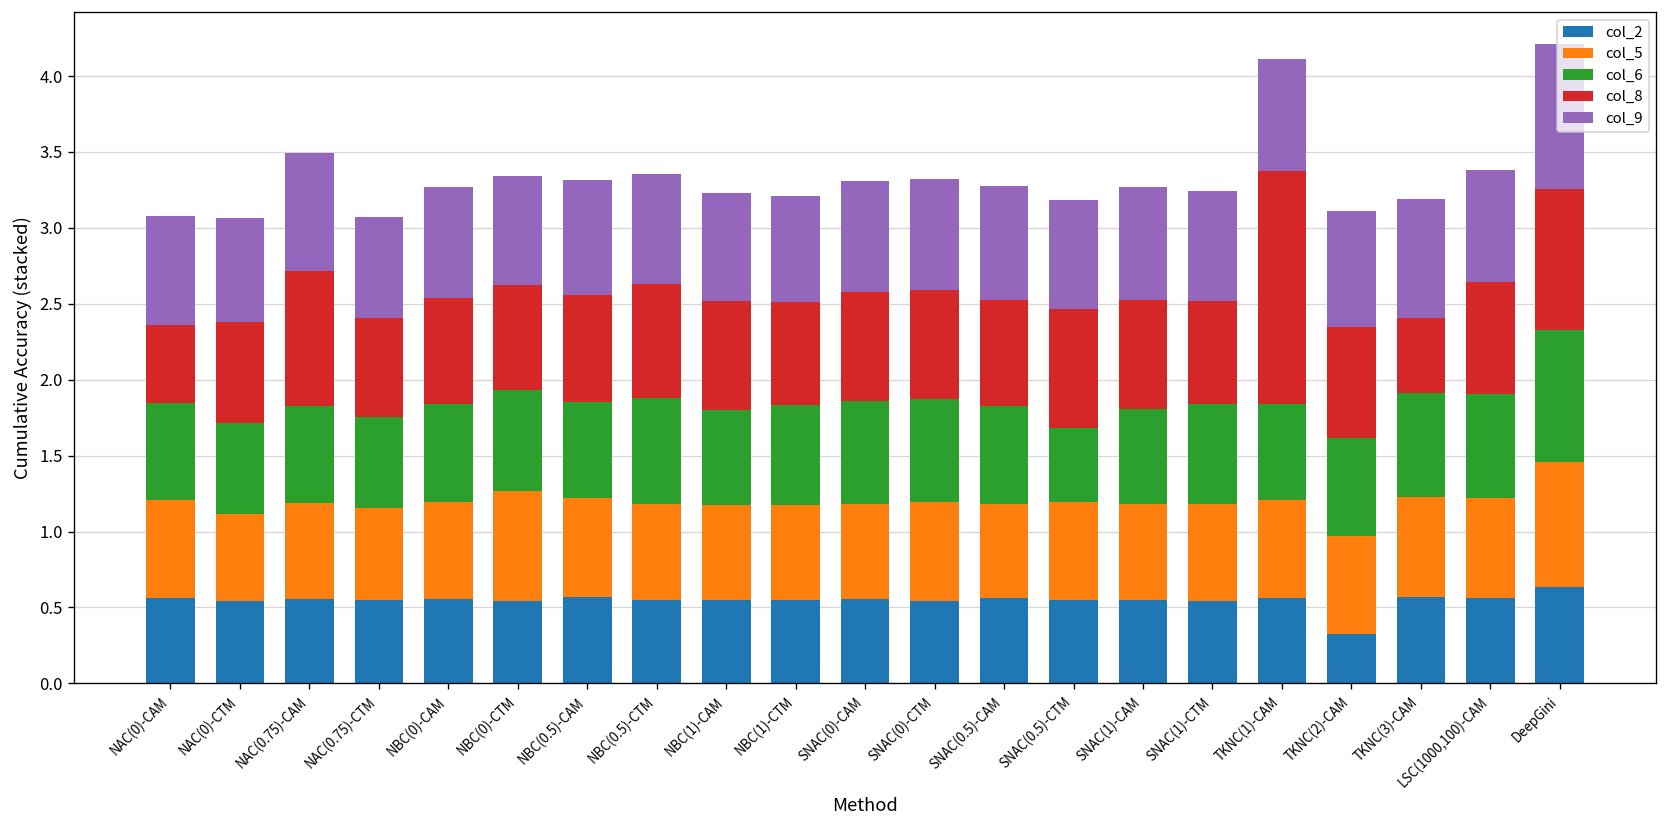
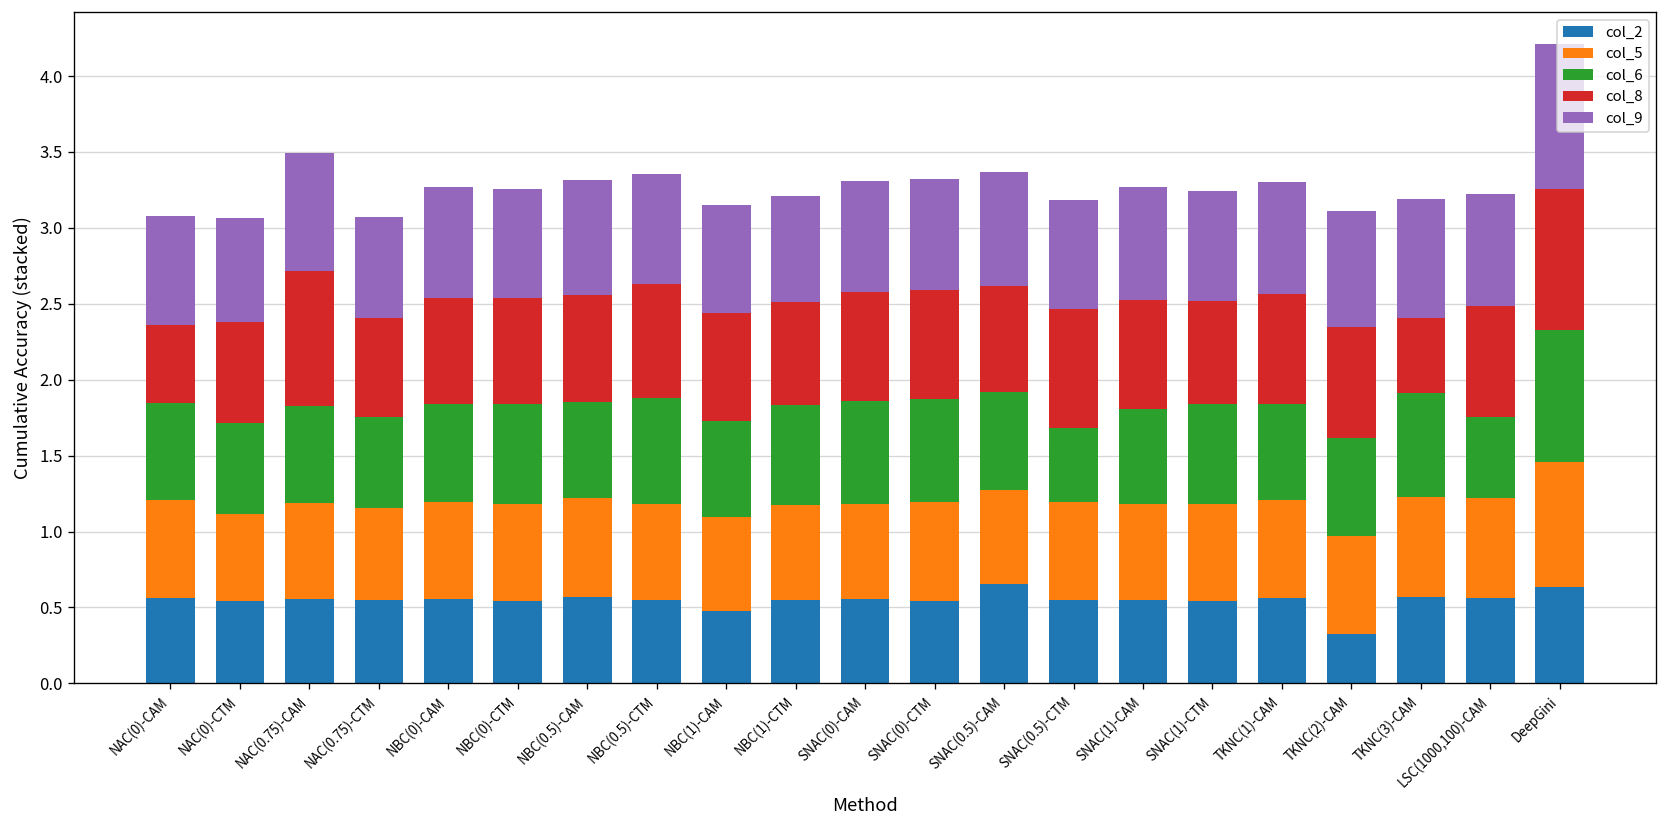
col_5, NBC(0)-CTM: 0.72 -> 0.64
col_2, NBC(1)-CAM: 0.55 -> 0.47
col_2, SNAC(0.5)-CAM: 0.56 -> 0.65
col_8, TKNC(1)-CAM: 1.53 -> 0.72
col_6, LSC(1000,100)-CAM: 0.68 -> 0.53
